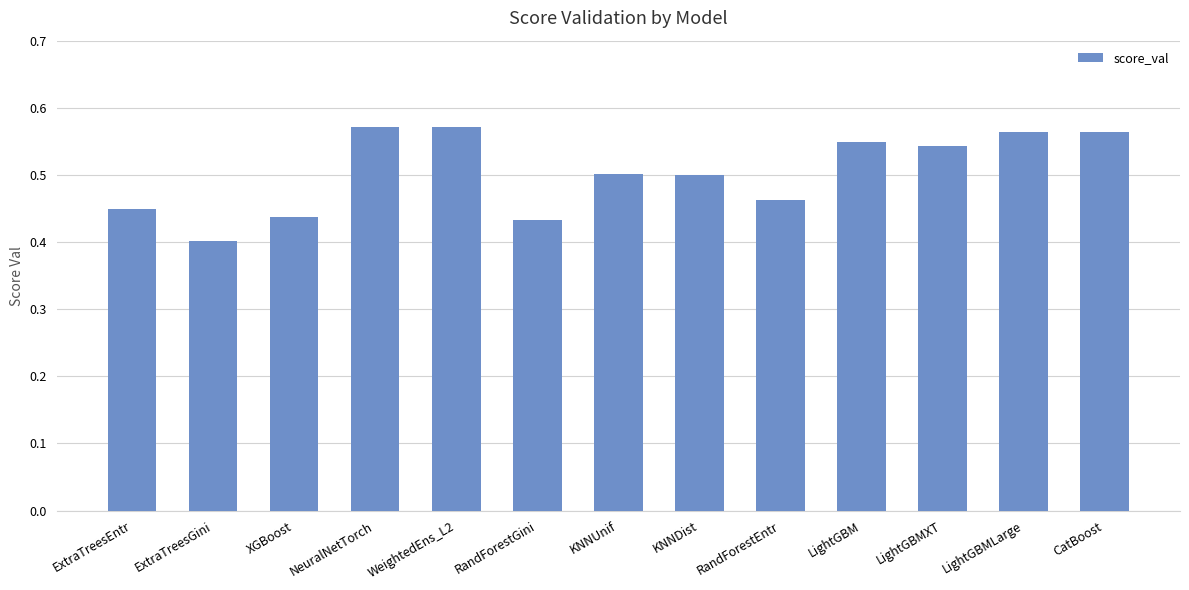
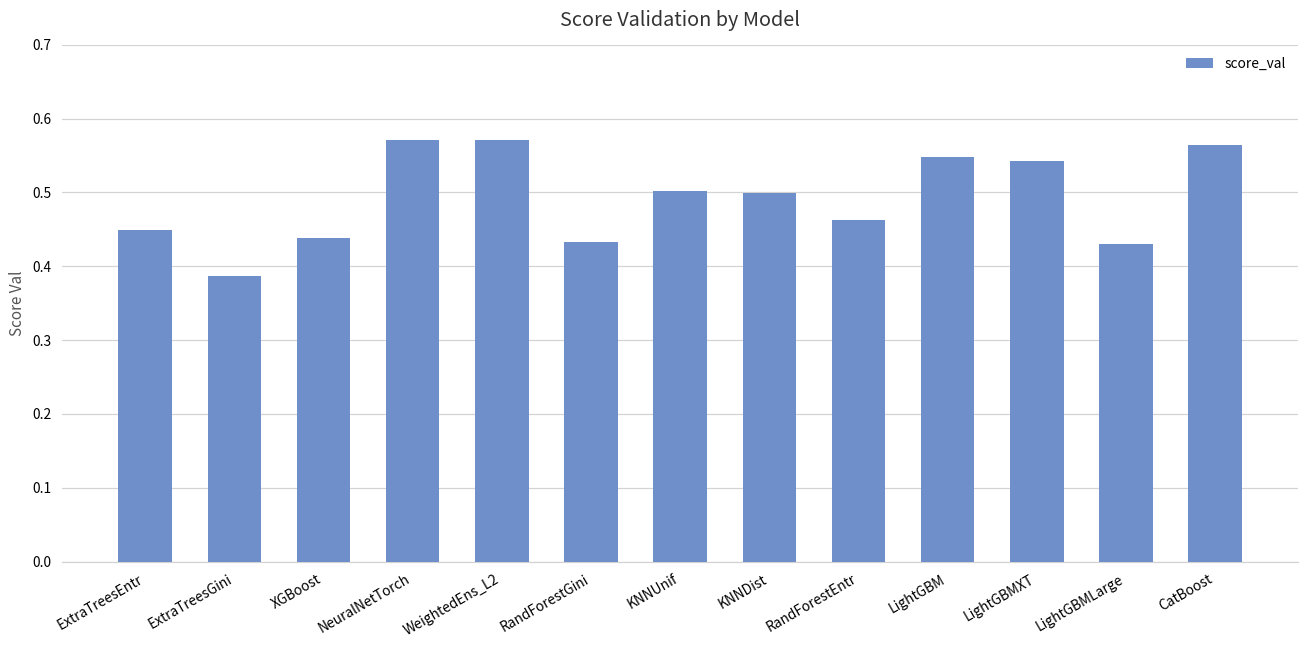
ExtraTreesGini: 0.40 -> 0.39
LightGBMLarge: 0.56 -> 0.43
